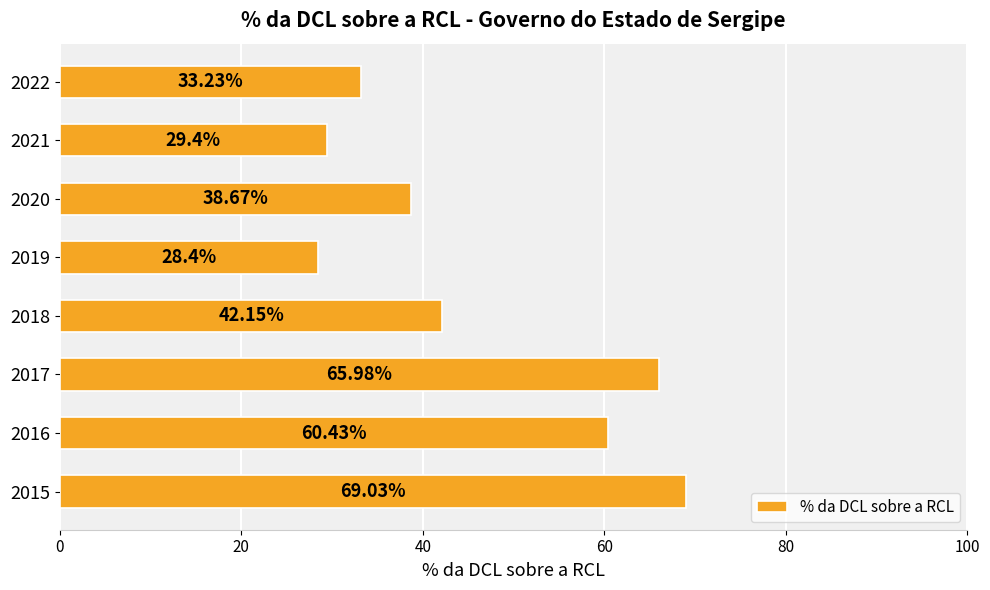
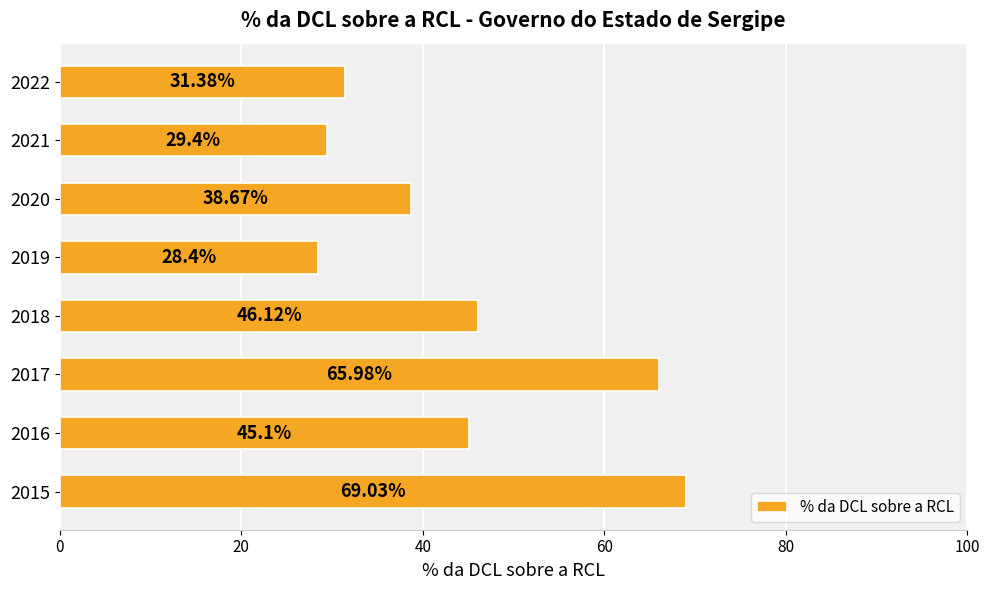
2022: 33.23% -> 31.38%
2018: 42.15% -> 46.12%
2016: 60.43% -> 45.1%
